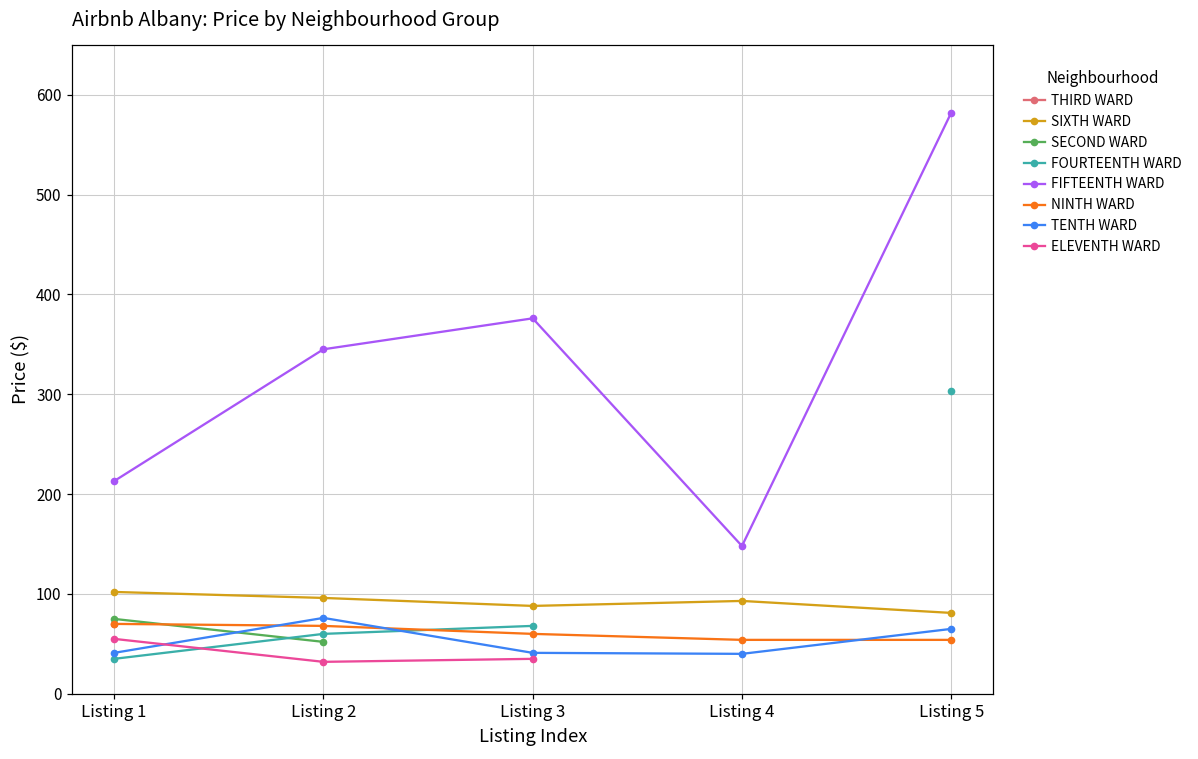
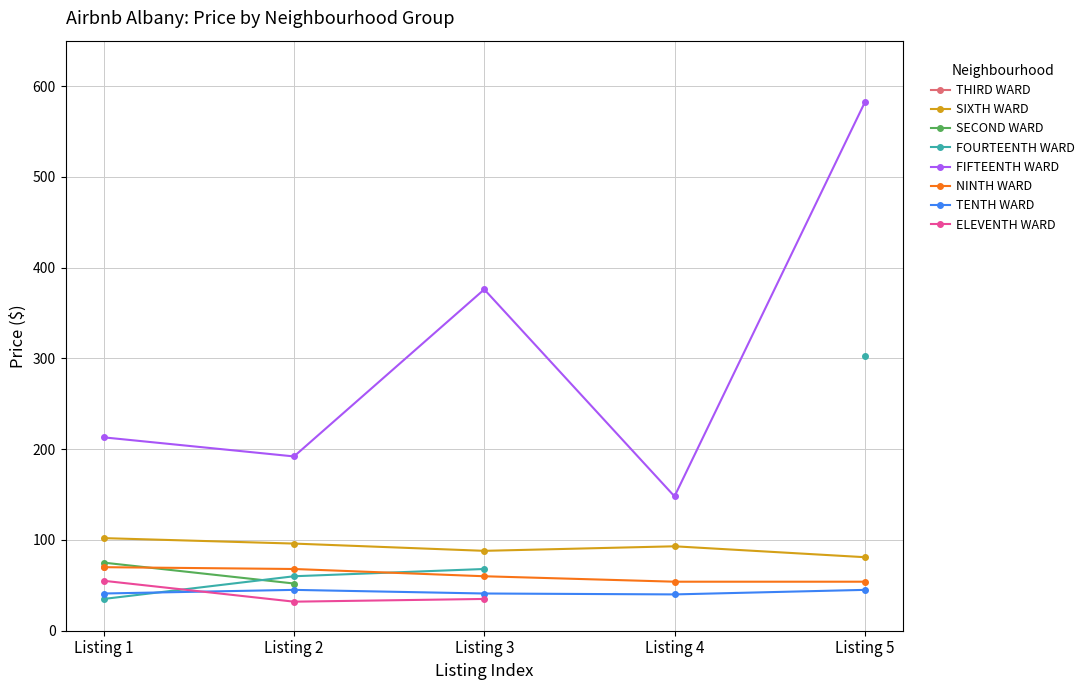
FIFTEENTH WARD, Listing 2: 350 -> 190
TENTH WARD, Listing 2: 80 -> 50
TENTH WARD, Listing 5: 70 -> 50
